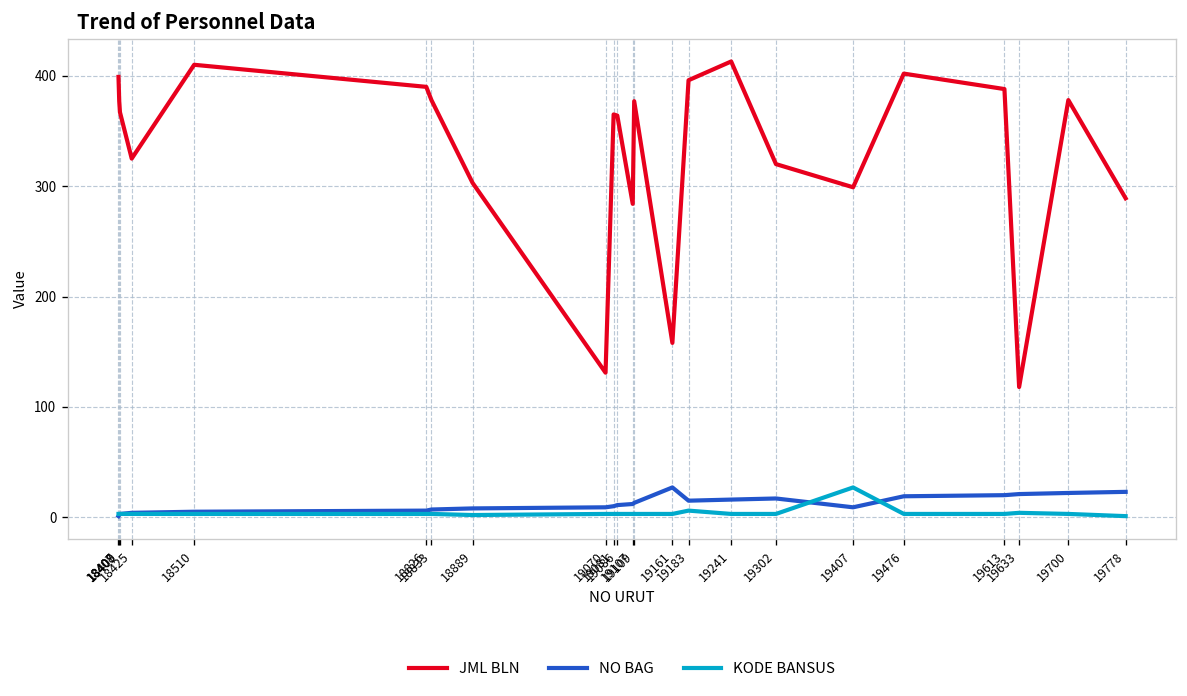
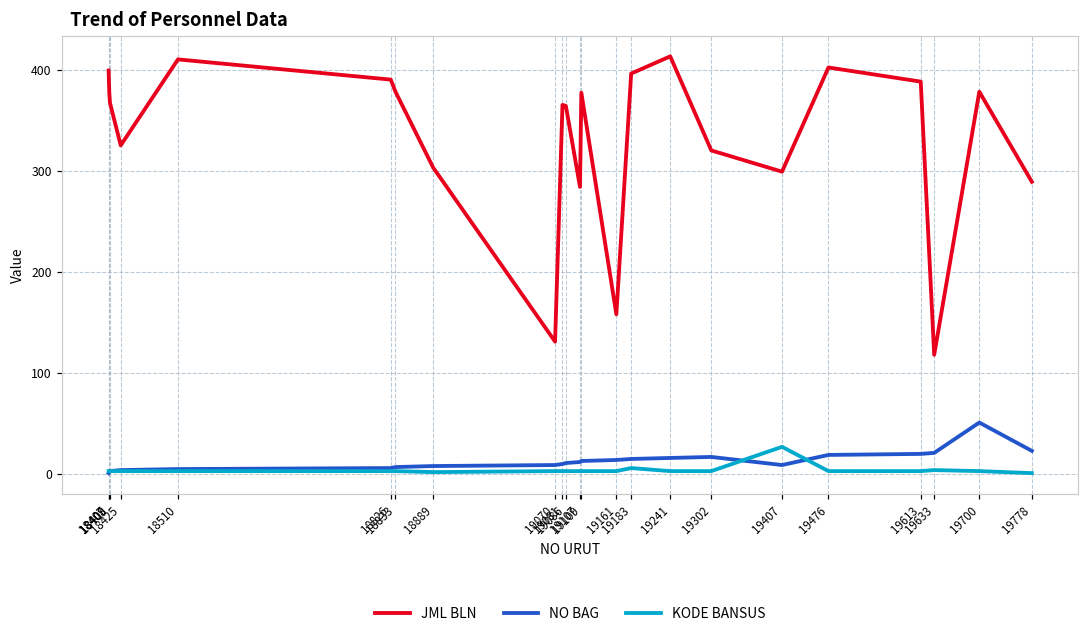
NO BAG, 19161: 30 -> 10
NO BAG, 19700: 20 -> 50
